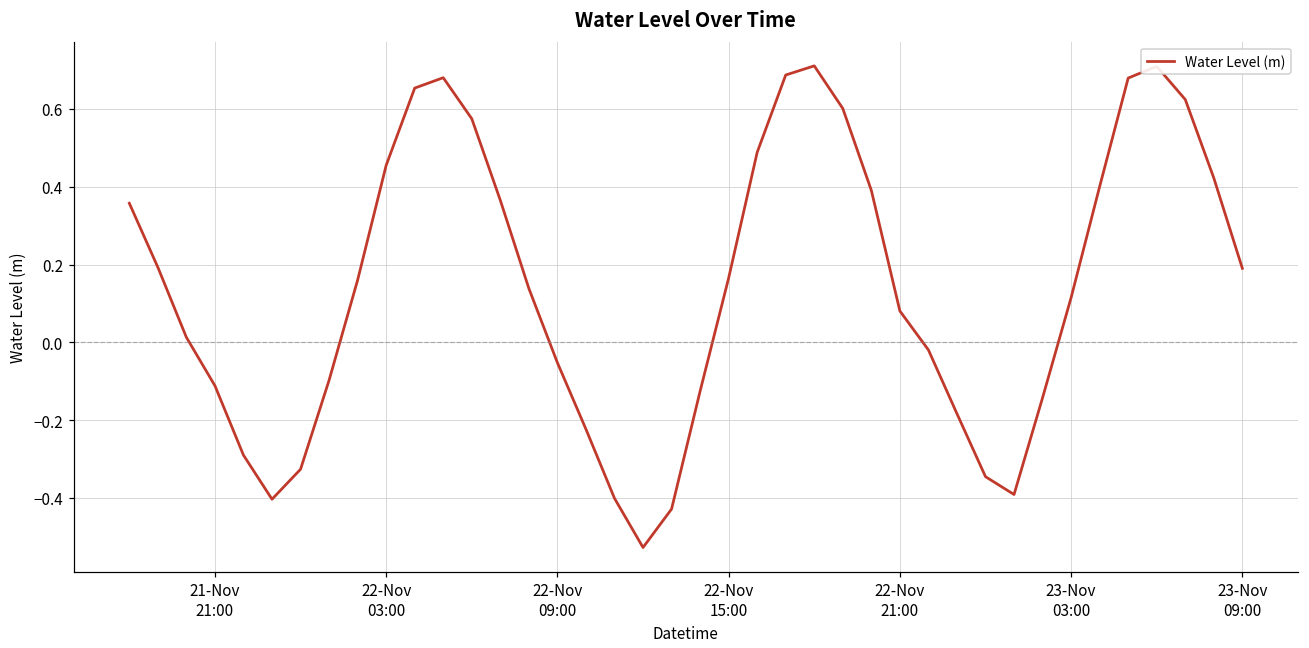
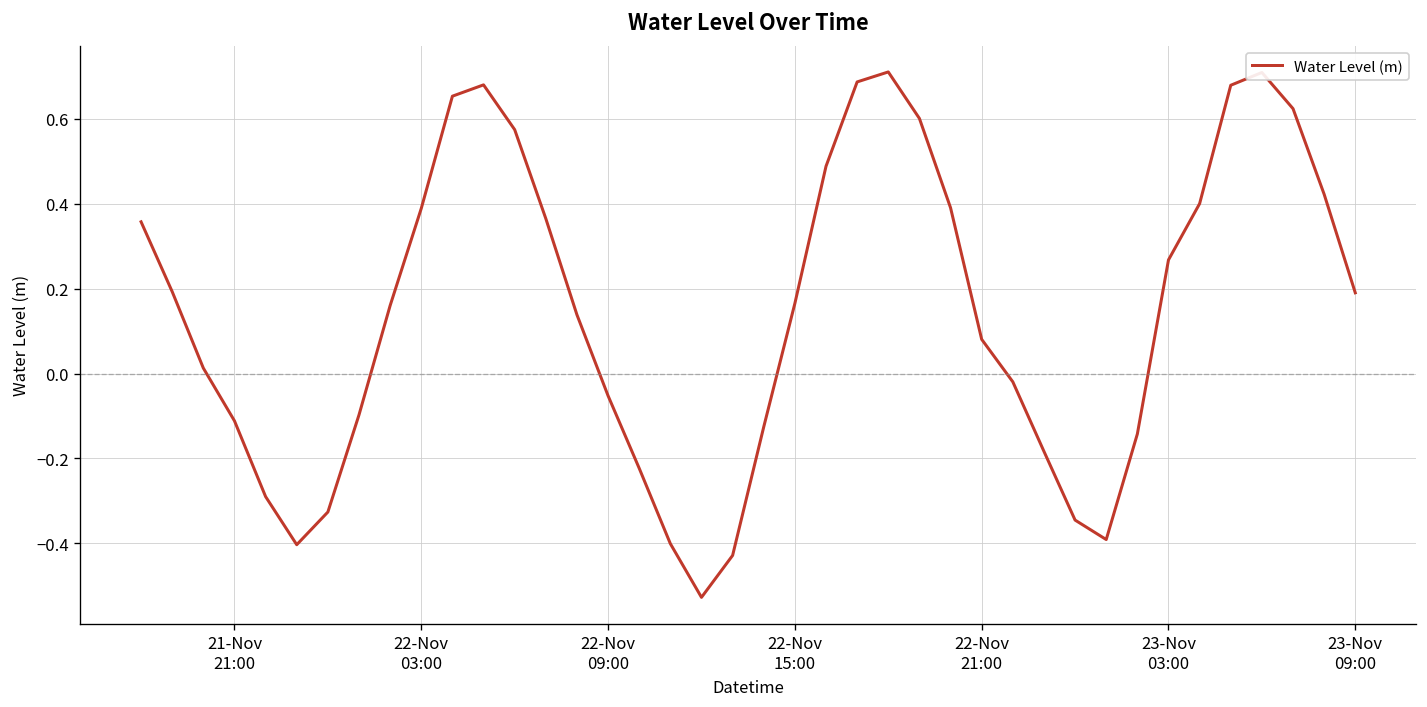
22-Nov 03:00: 0.46 -> 0.39
23-Nov 03:00: 0.12 -> 0.27
